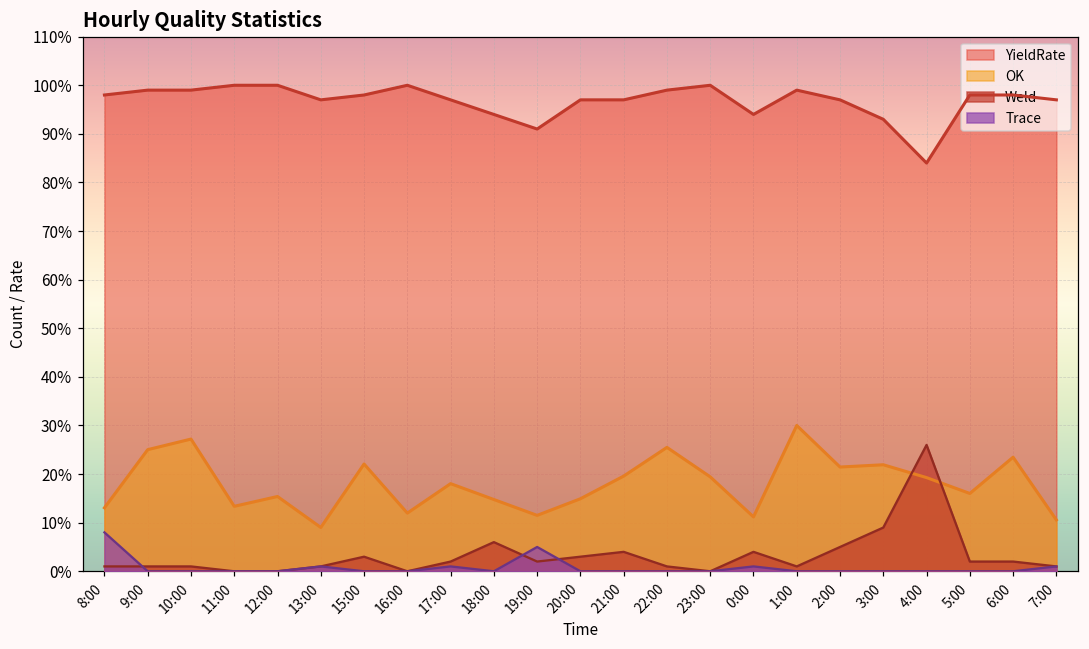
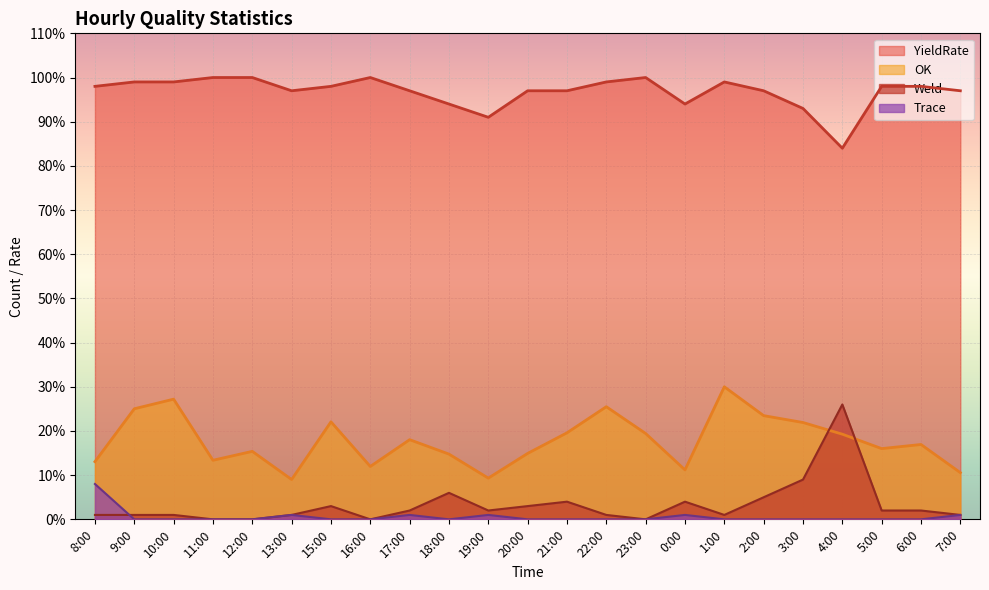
OK, 19:00: 12% -> 9%
Trace, 19:00: 5% -> 1%
OK, 2:00: 21% -> 23%
OK, 6:00: 23% -> 17%
